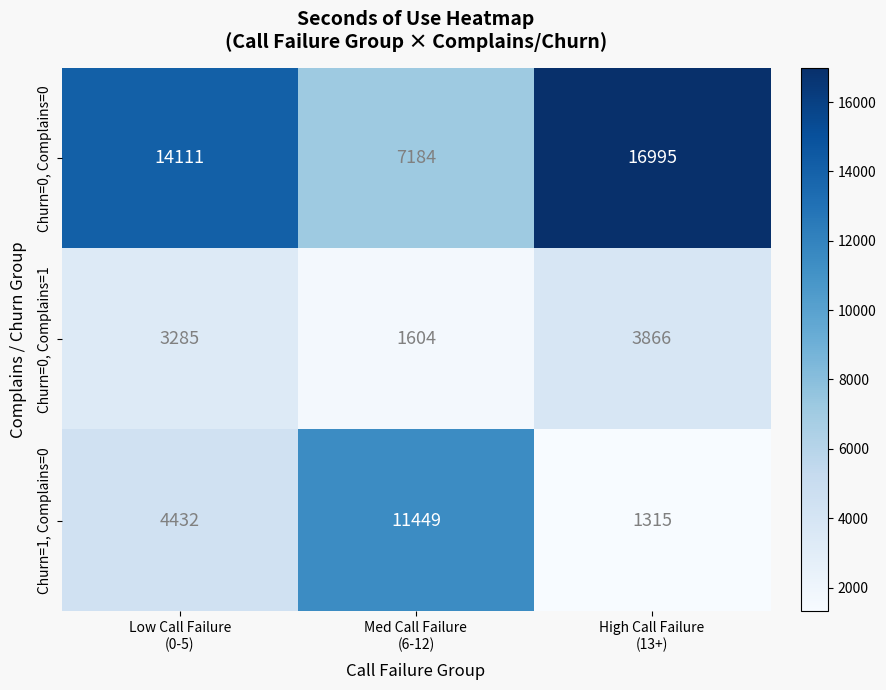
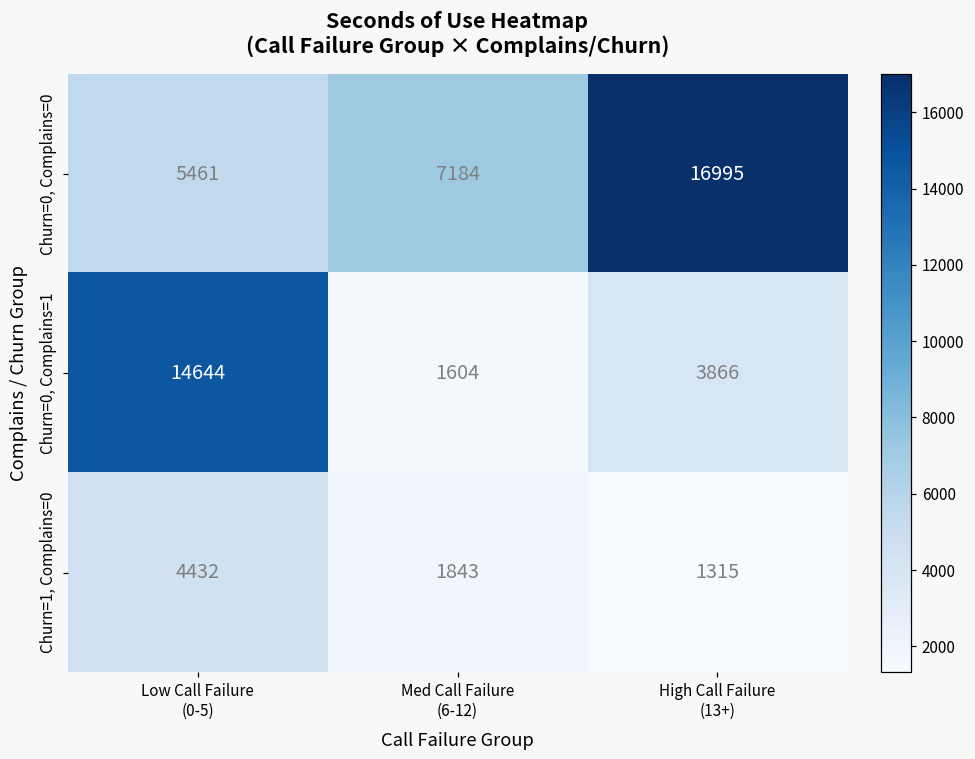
Churn=0, Complains=0, Low Call Failure (0-5): 14111 -> 5461
Churn=0, Complains=1, Low Call Failure (0-5): 3285 -> 14644
Churn=1, Complains=0, Med Call Failure (6-12): 11449 -> 1843
